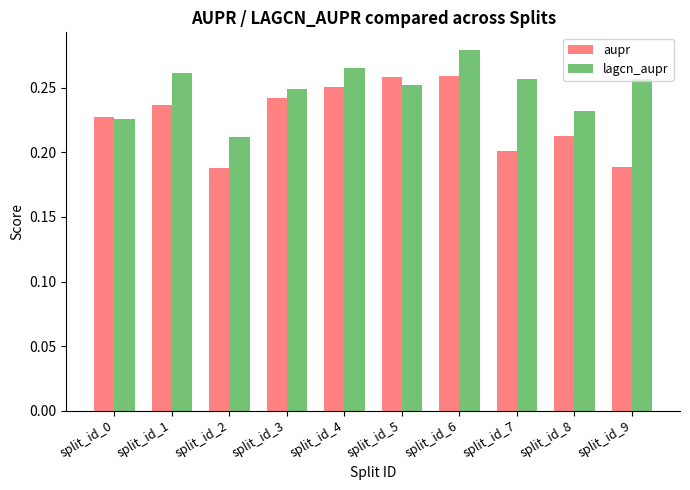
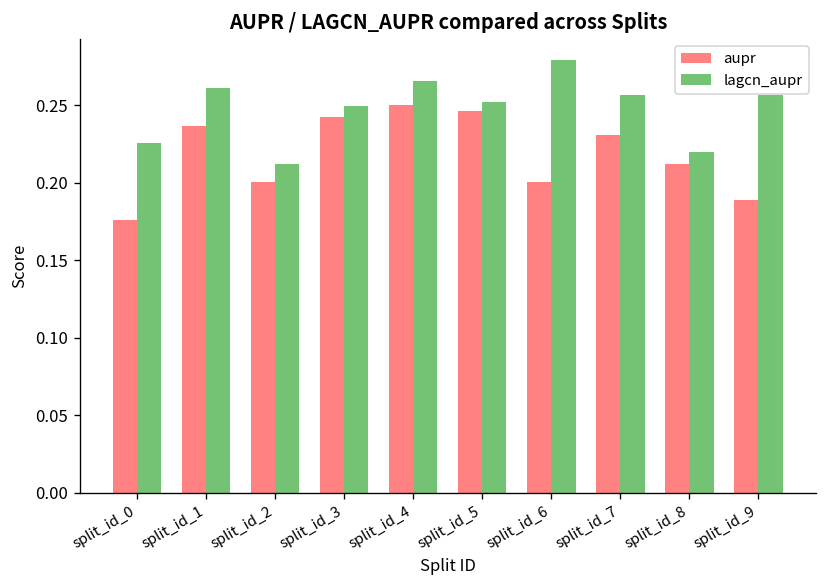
aupr, split_id_0: 0.227 -> 0.176
aupr, split_id_2: 0.188 -> 0.201
aupr, split_id_5: 0.259 -> 0.246
aupr, split_id_6: 0.259 -> 0.201
aupr, split_id_7: 0.201 -> 0.231
lagcn_aupr, split_id_8: 0.232 -> 0.220
